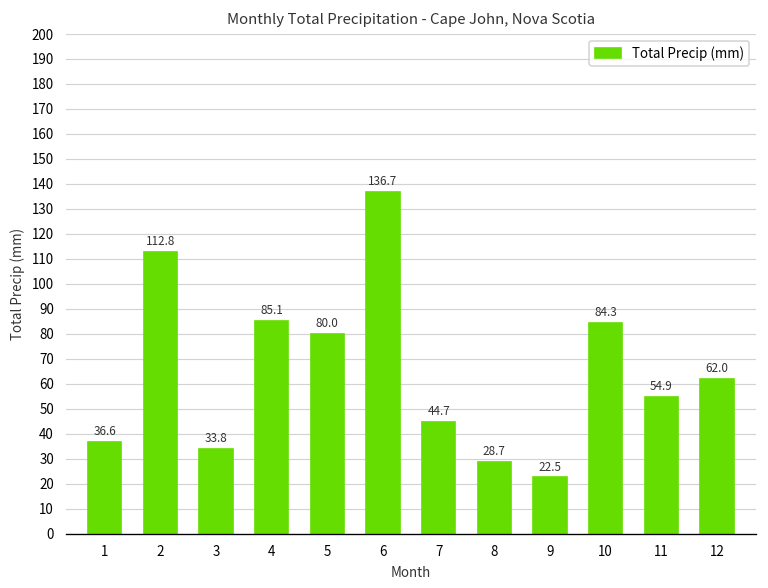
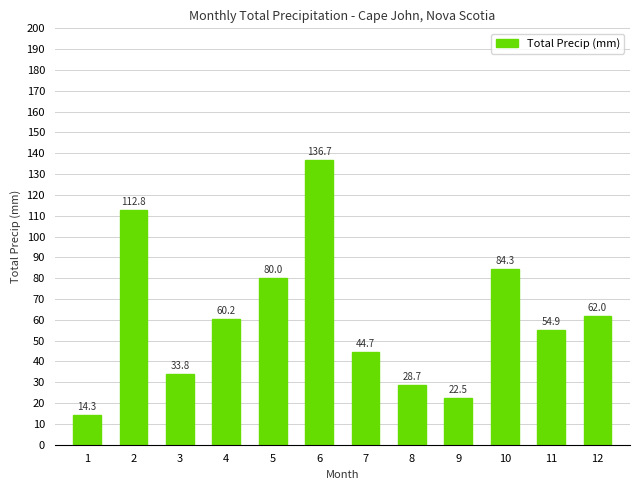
1: 36.6 -> 14.3
4: 85.1 -> 60.2
